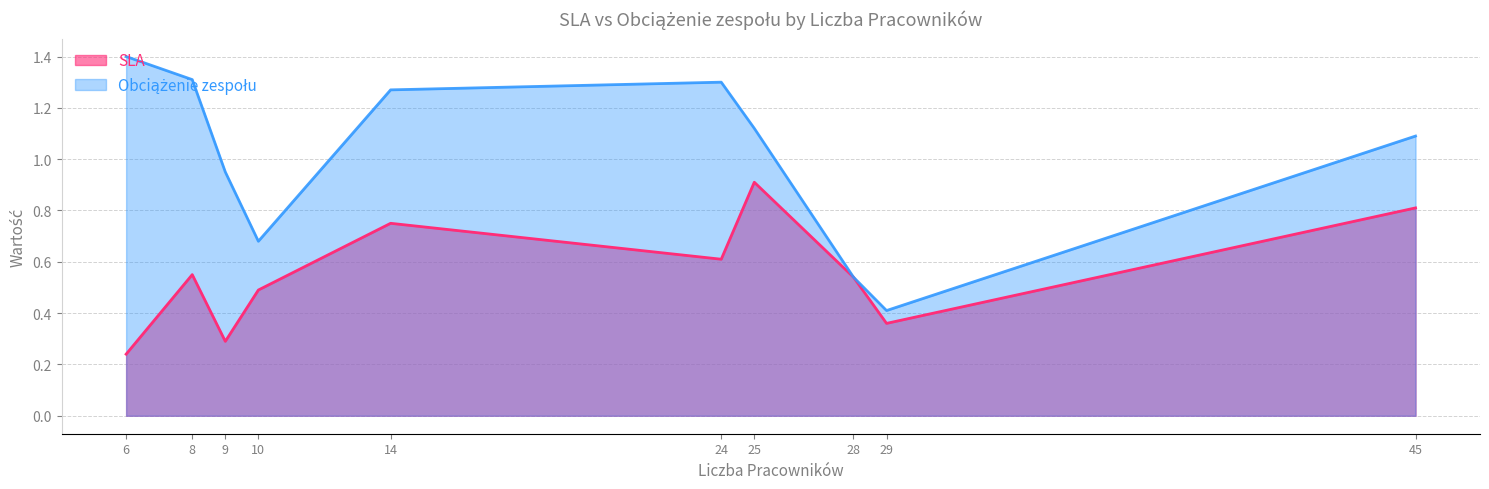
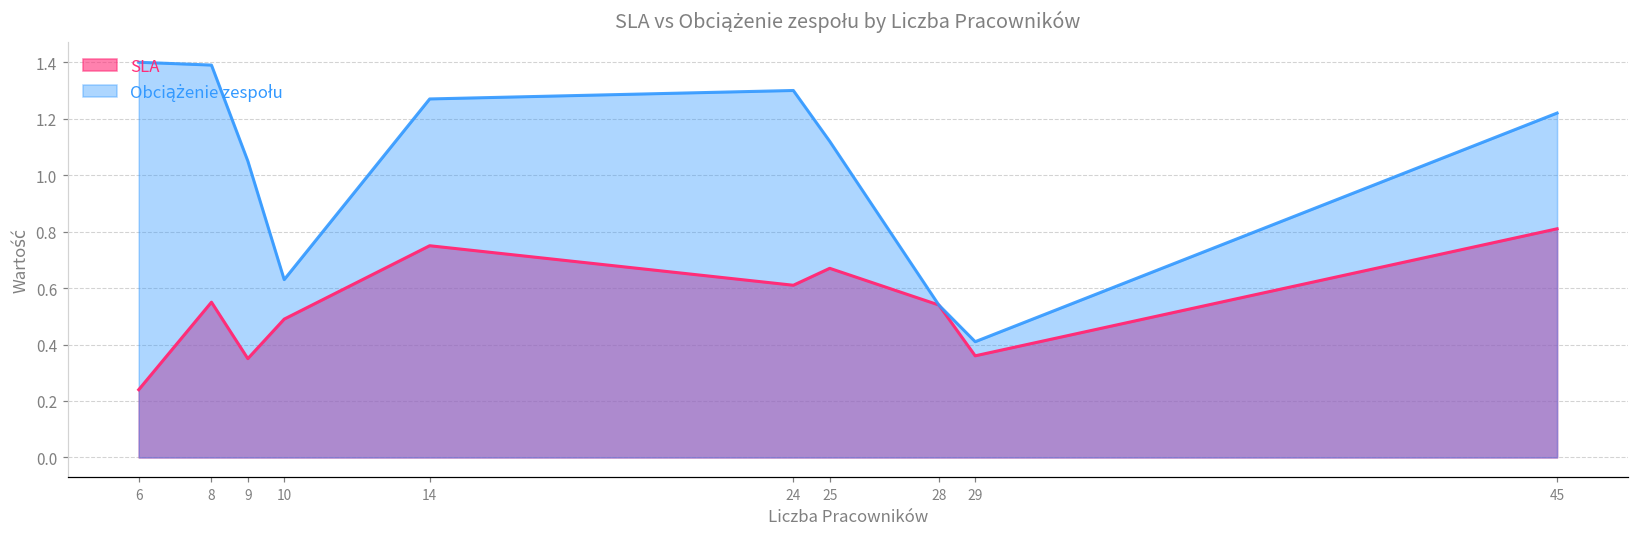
Obciążenie zespołu, 8: 1.31 -> 1.39
SLA, 9: 0.29 -> 0.35
Obciążenie zespołu, 9: 0.95 -> 1.05
Obciążenie zespołu, 10: 0.68 -> 0.63
SLA, 25: 0.91 -> 0.67
Obciążenie zespołu, 45: 1.09 -> 1.22
